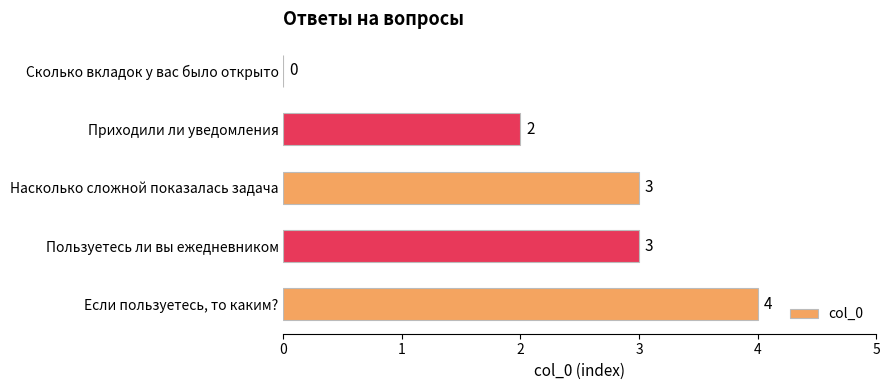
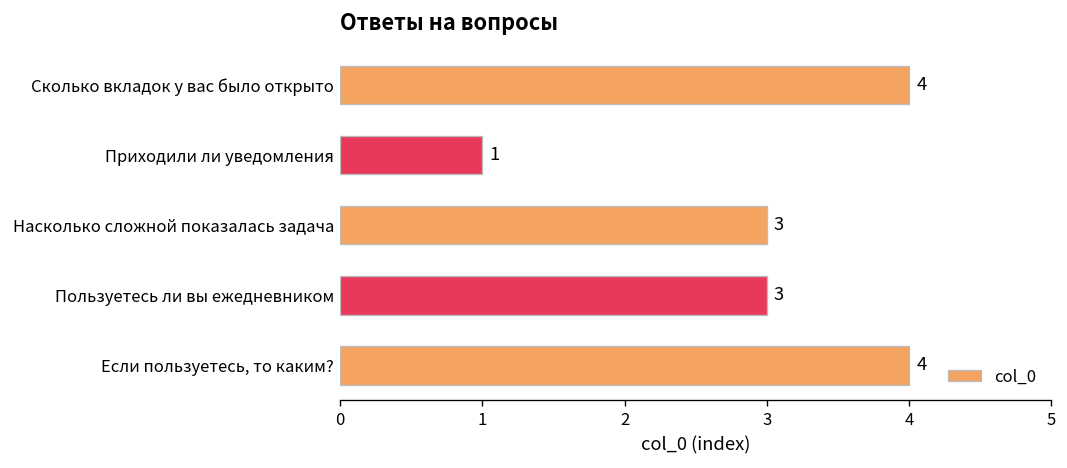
Сколько вкладок у вас было открыто: 0 -> 4
Приходили ли уведомления: 2 -> 1
